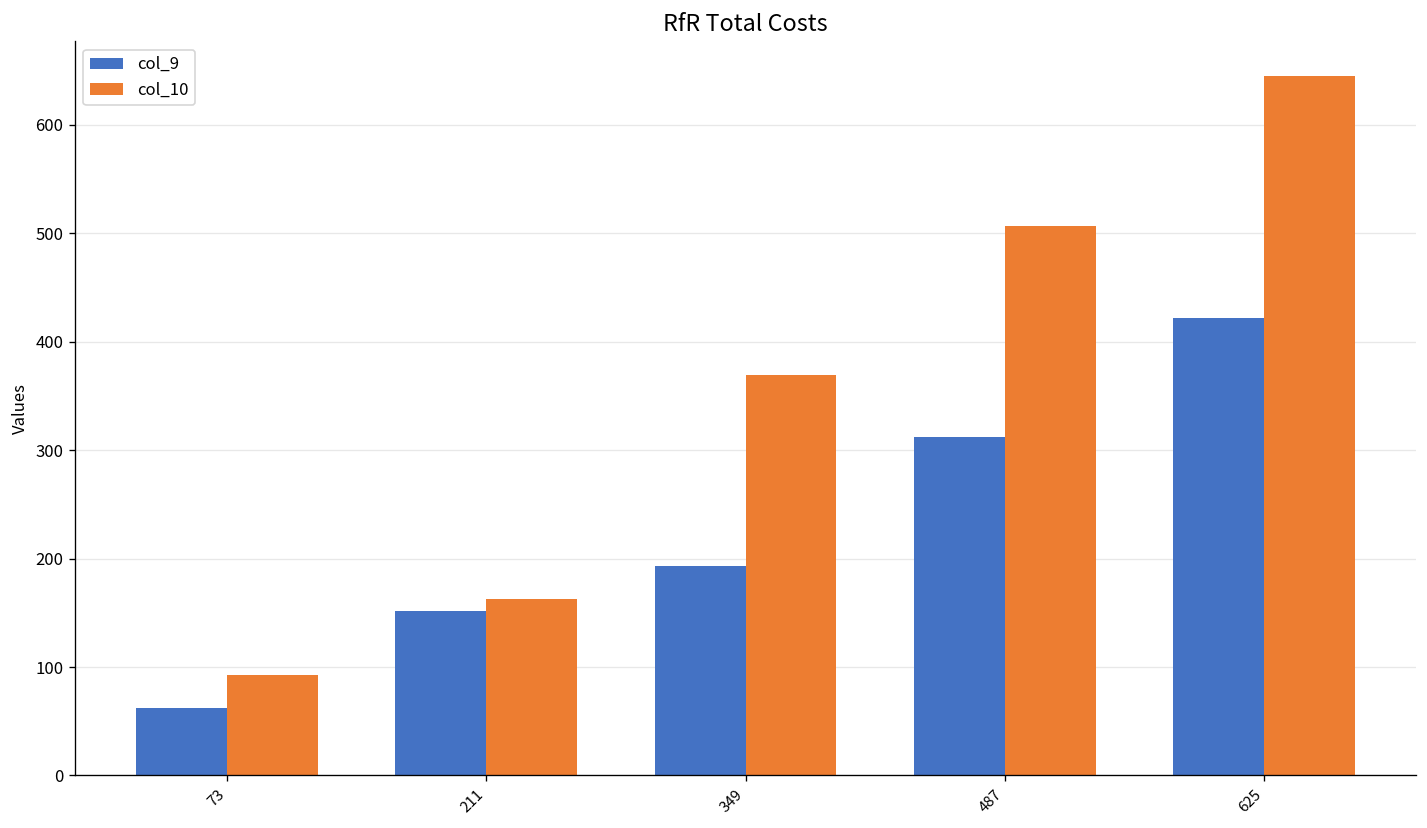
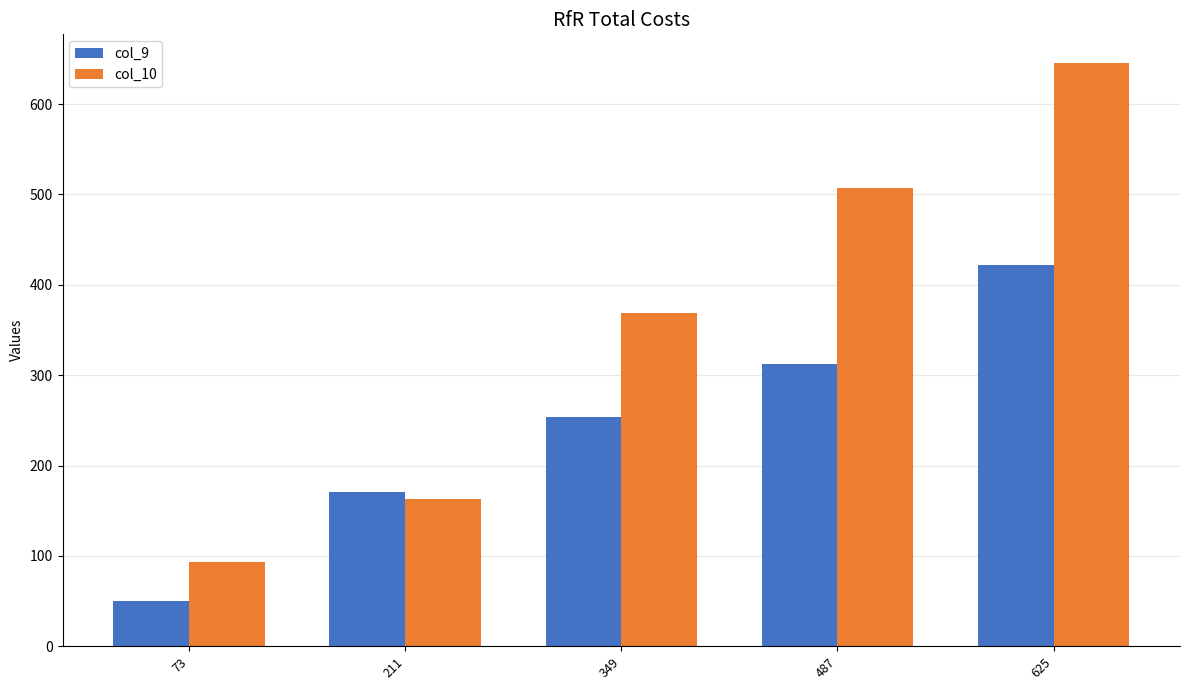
col_9, 73: 60 -> 50
col_9, 211: 150 -> 170
col_9, 349: 190 -> 250
